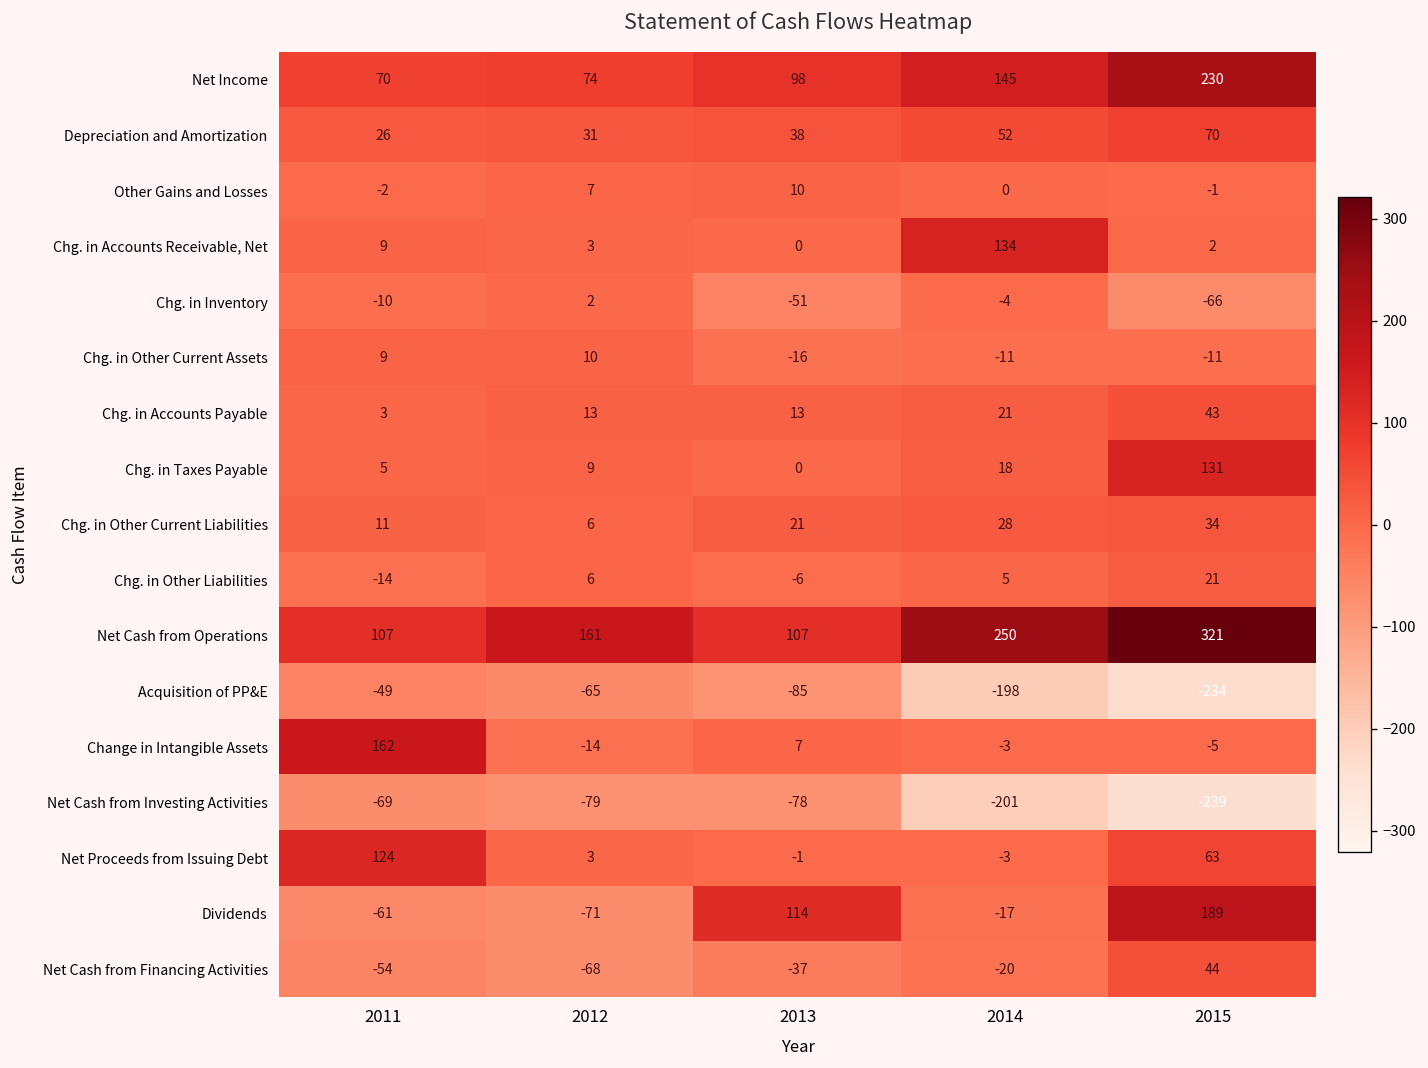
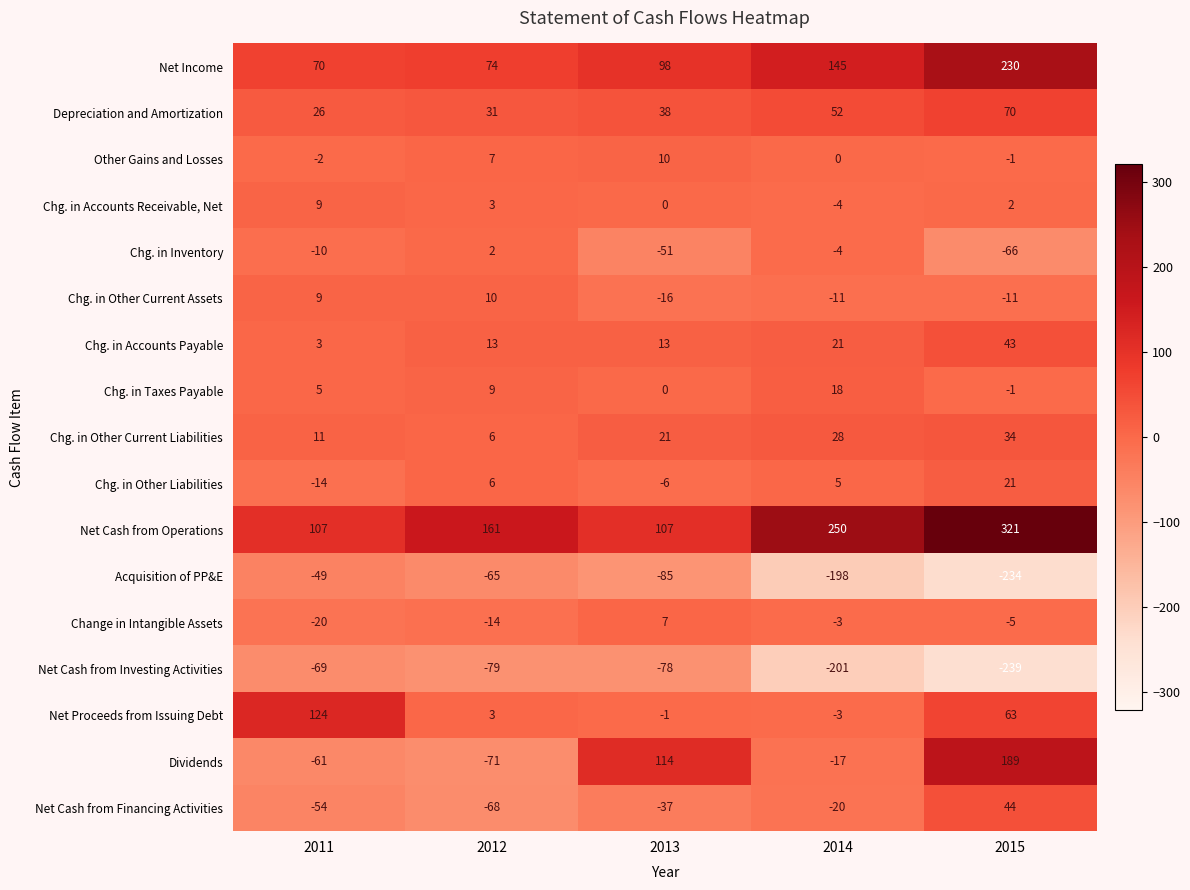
Chg. in Accounts Receivable, Net, 2014: 134 -> -4
Chg. in Taxes Payable, 2015: 131 -> -1
Change in Intangible Assets, 2011: 162 -> -20
